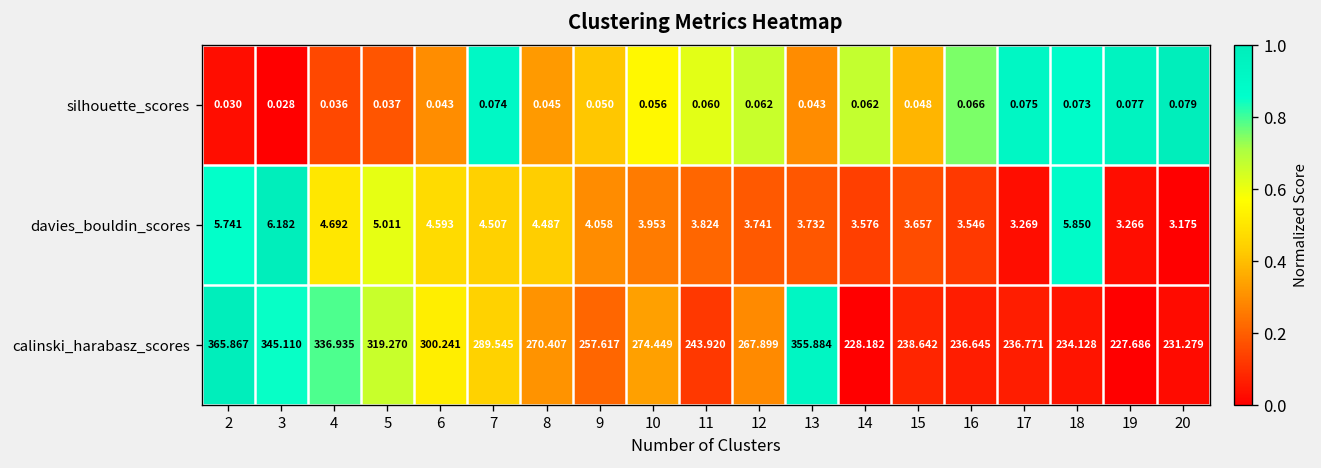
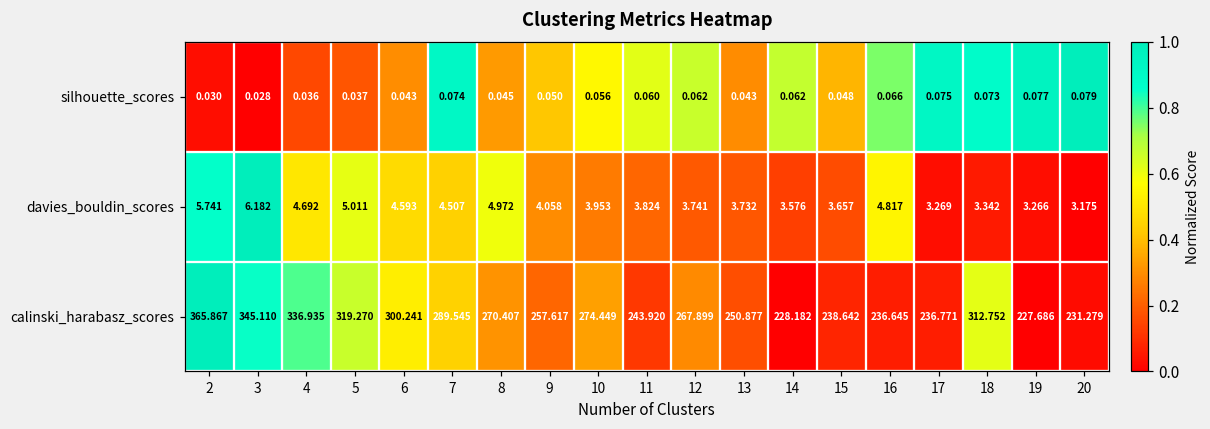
davies_bouldin_scores, 8: 4.487 -> 4.972
davies_bouldin_scores, 16: 3.546 -> 4.817
davies_bouldin_scores, 18: 5.850 -> 3.342
calinski_harabasz_scores, 13: 355.884 -> 250.877
calinski_harabasz_scores, 18: 234.128 -> 312.752
